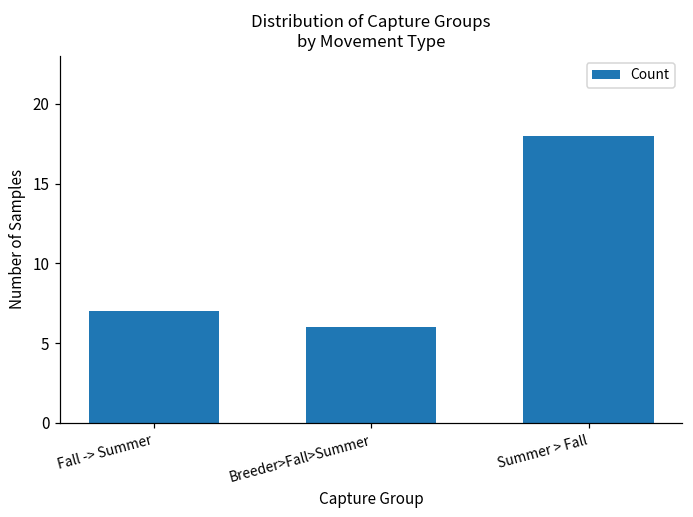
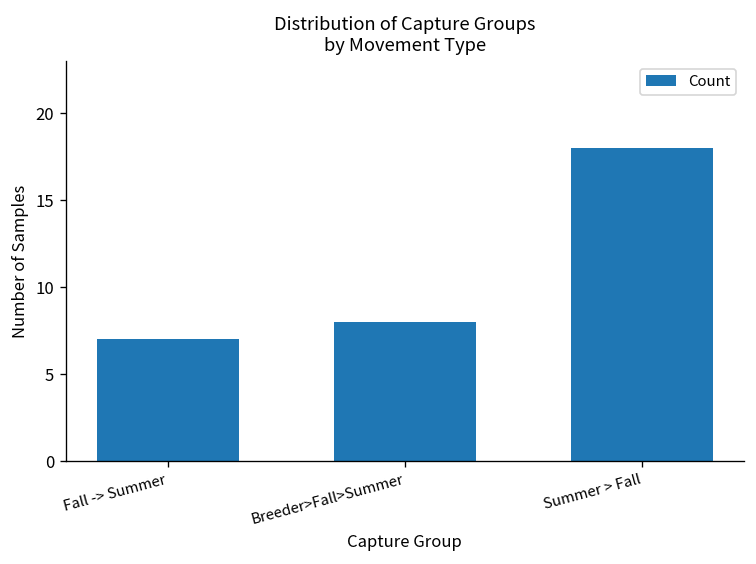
Breeder>Fall>Summer: 6 -> 8
